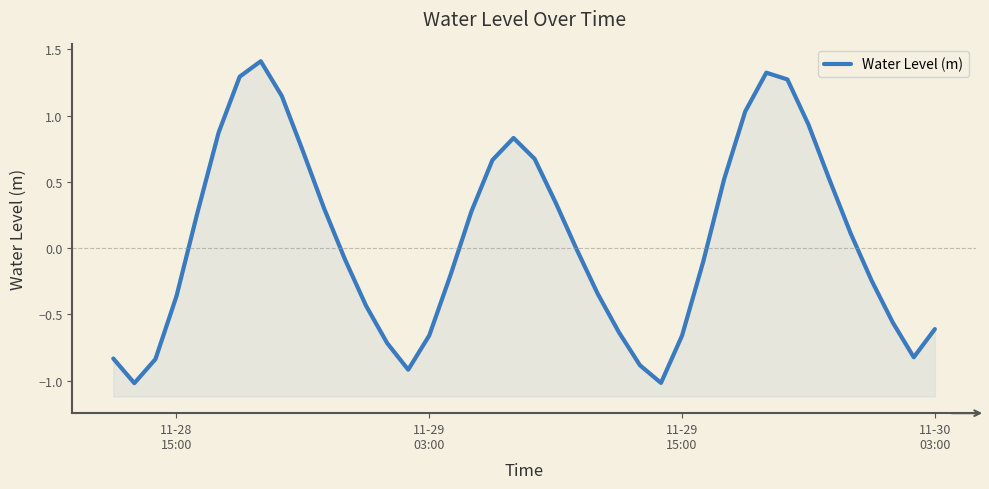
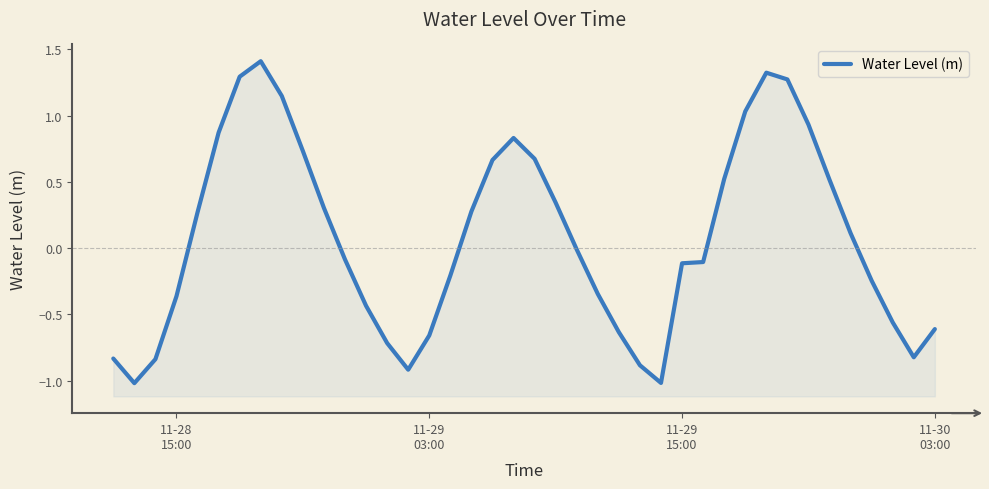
11-29 15:00: -0.66 -> -0.11
